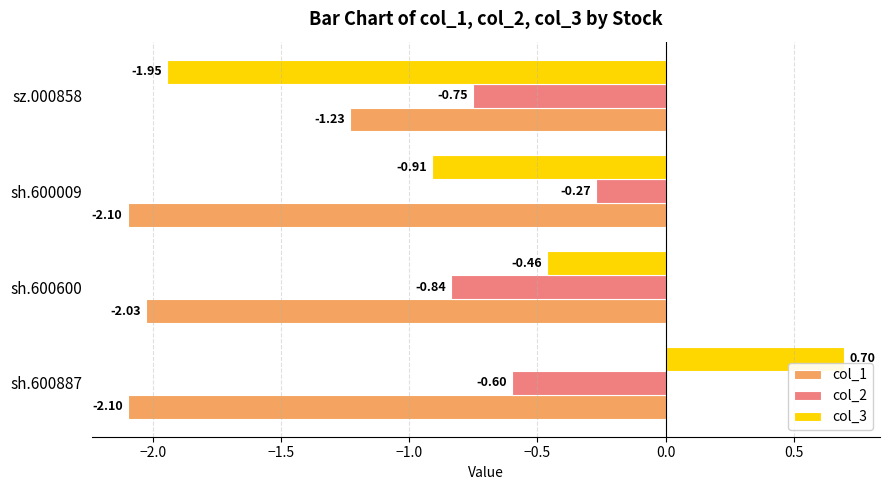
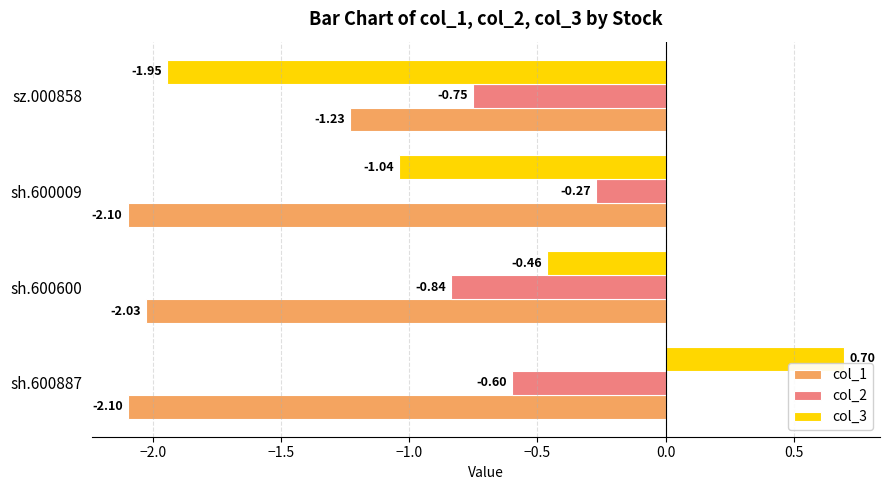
col_3, sh.600009: -0.91 -> -1.04
